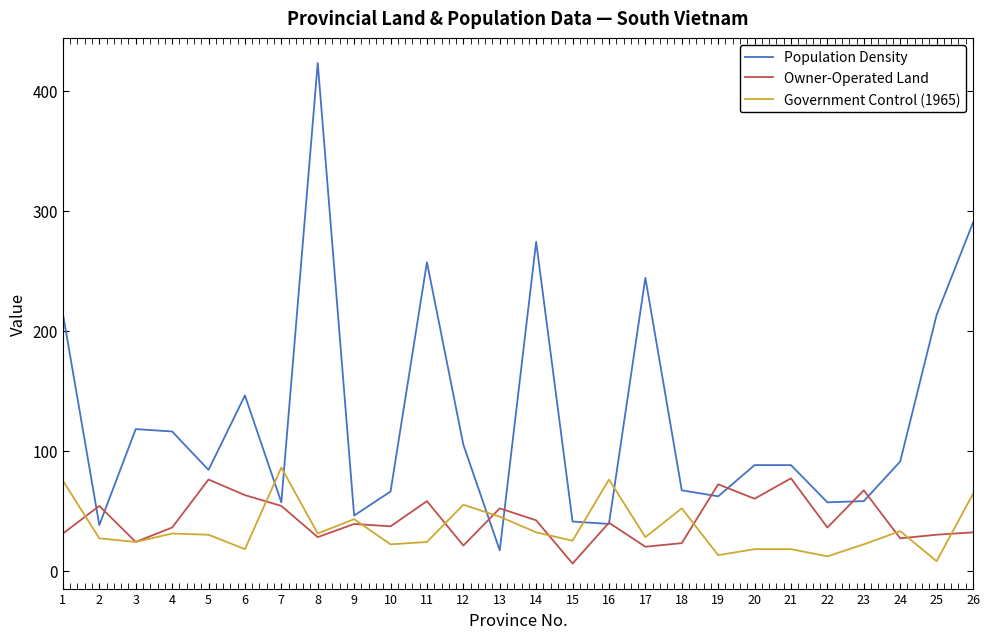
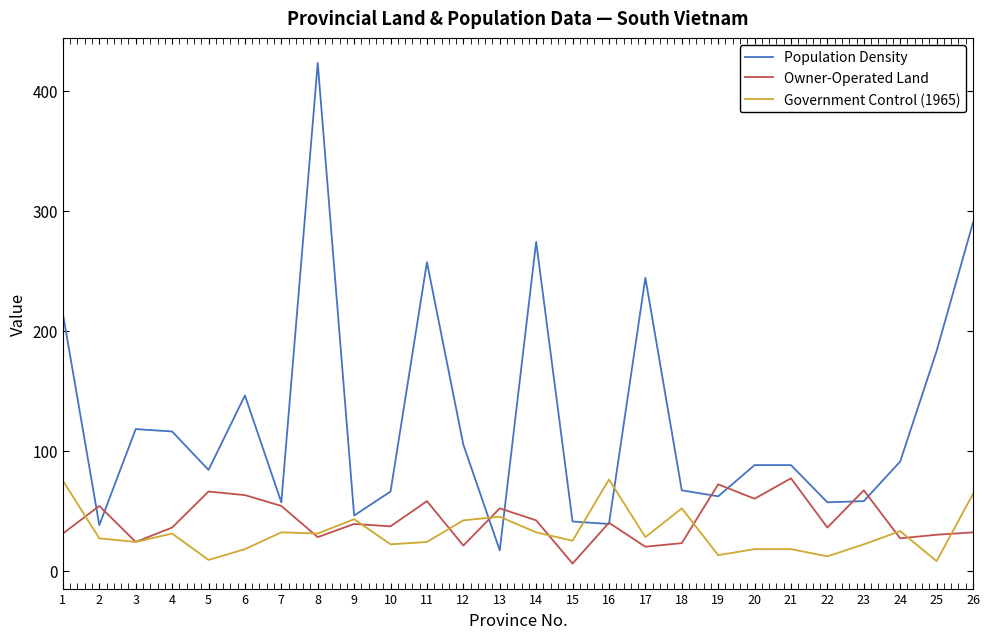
Owner-Operated Land, 5: 76 -> 66
Government Control (1965), 5: 30 -> 9
Government Control (1965), 7: 86 -> 32
Government Control (1965), 12: 55 -> 42
Population Density, 25: 213 -> 183
